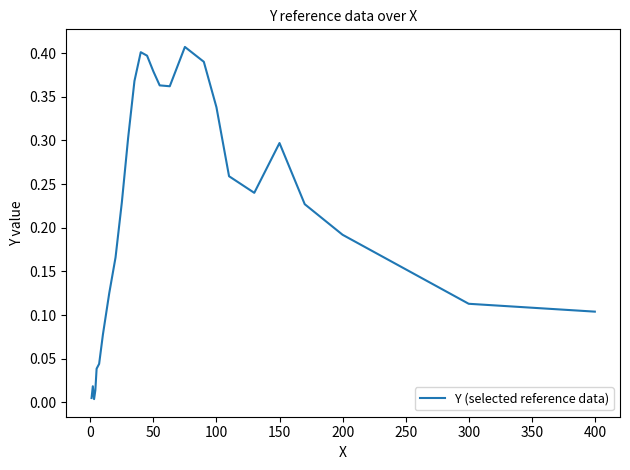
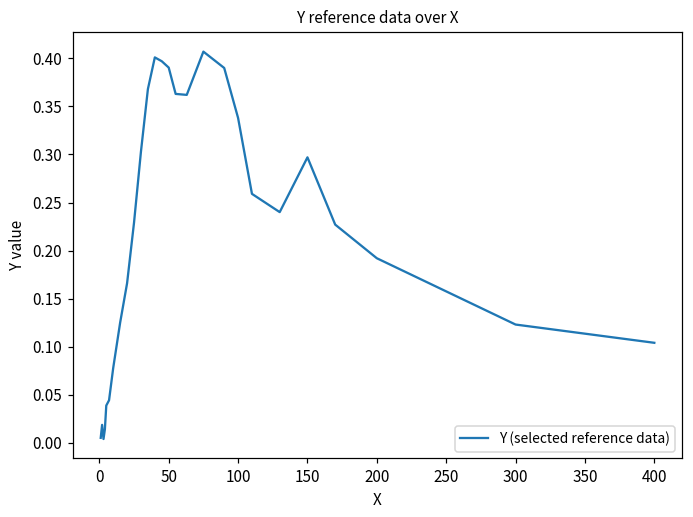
50: 0.38 -> 0.39
300: 0.11 -> 0.12
